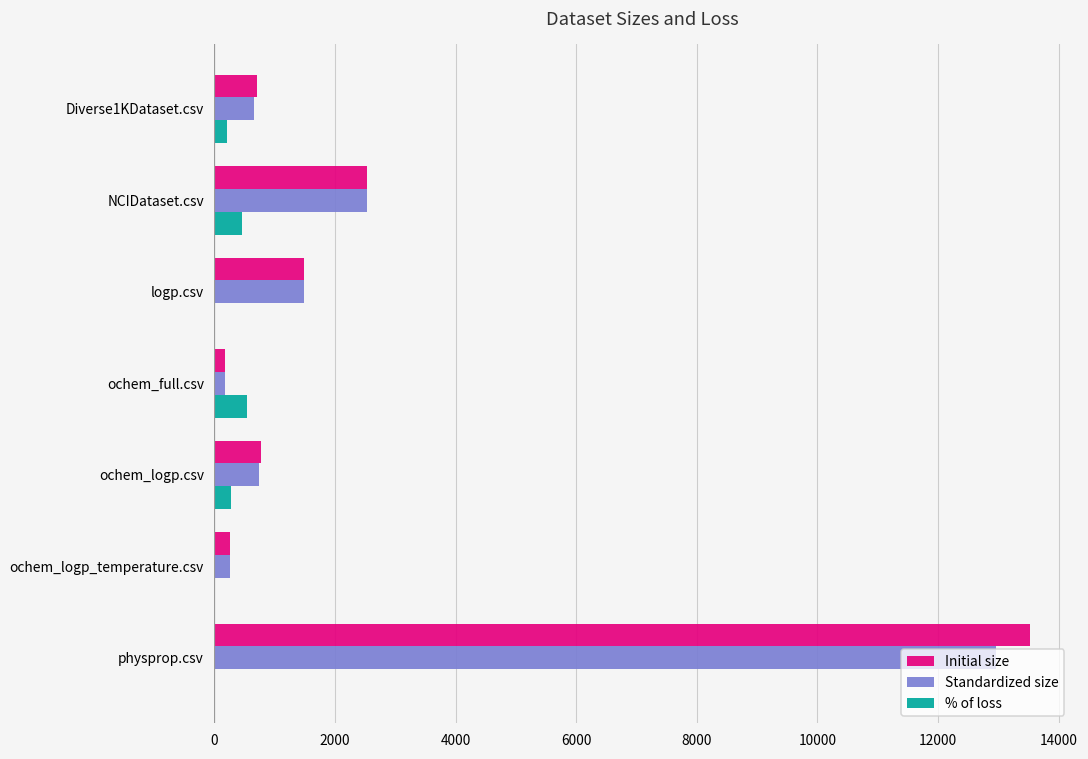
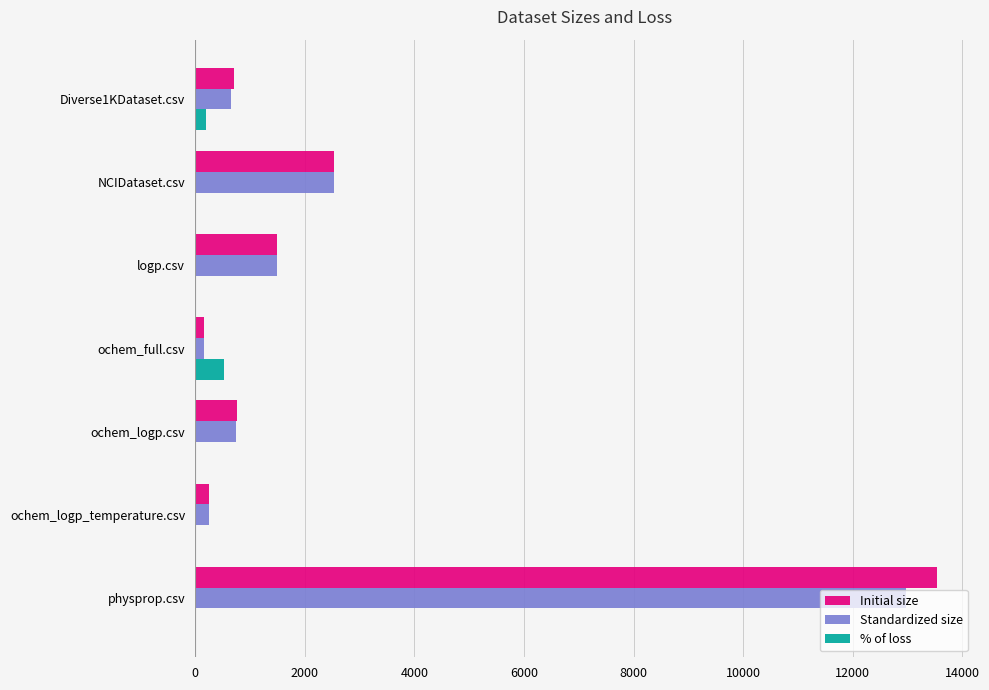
% of loss, NCIDataset.csv: 500 -> 0
% of loss, ochem_logp.csv: 300 -> 0
